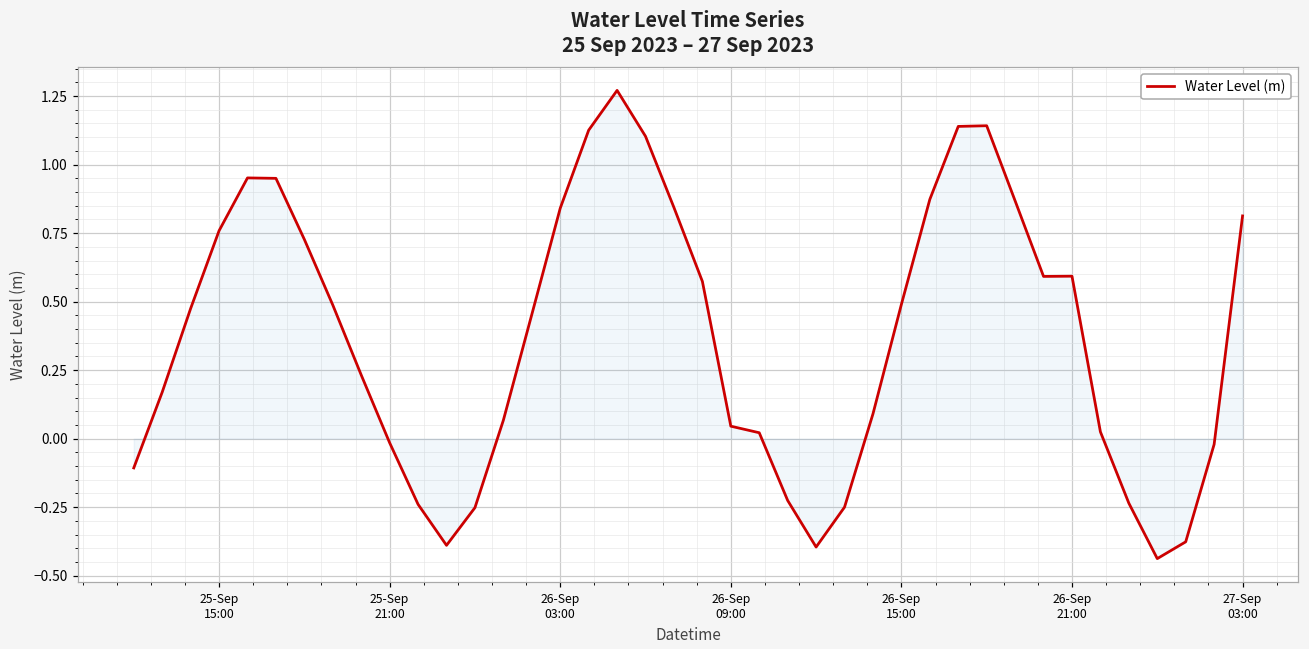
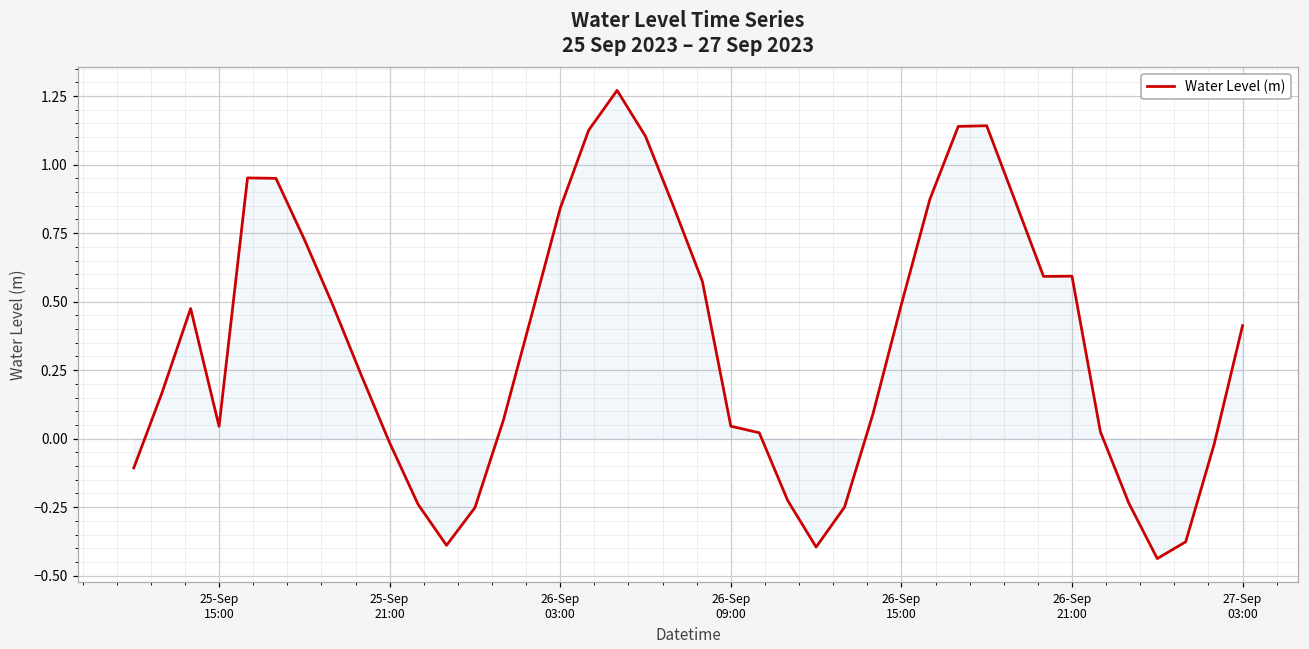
Water Level (m), 25-Sep 15:00: 0.76 -> 0.04
Water Level (m), 27-Sep 03:00: 0.81 -> 0.41
